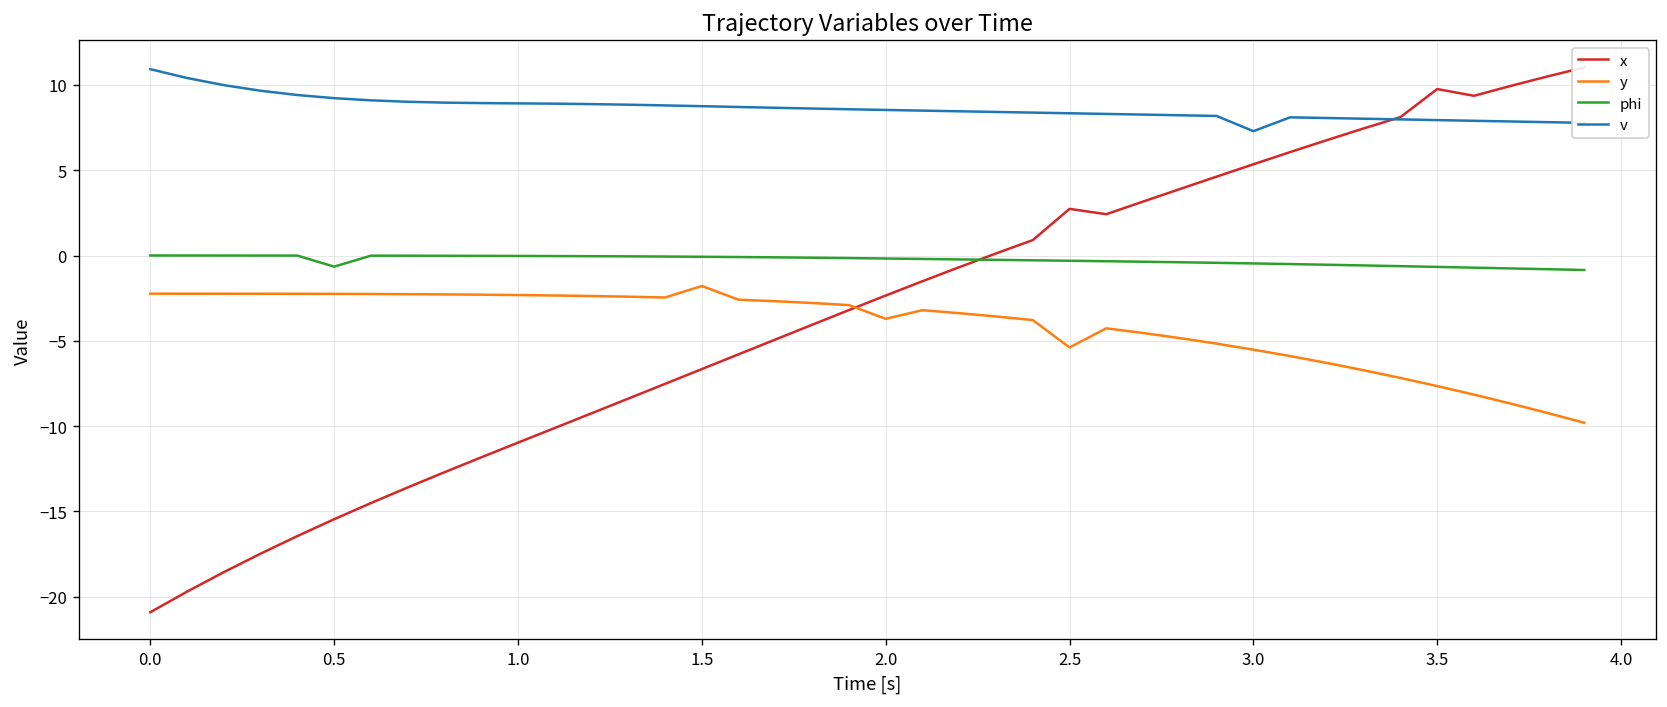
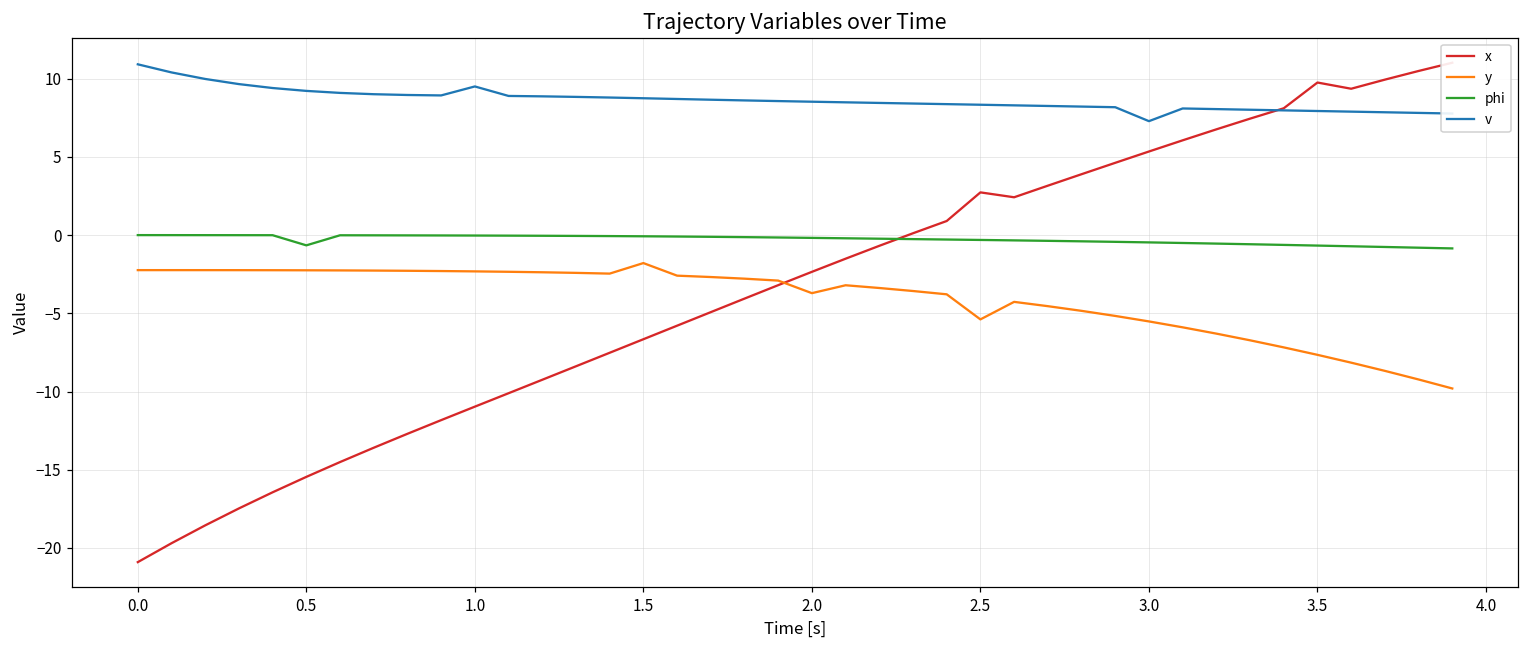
v, 1.0: 8.9 -> 9.5
